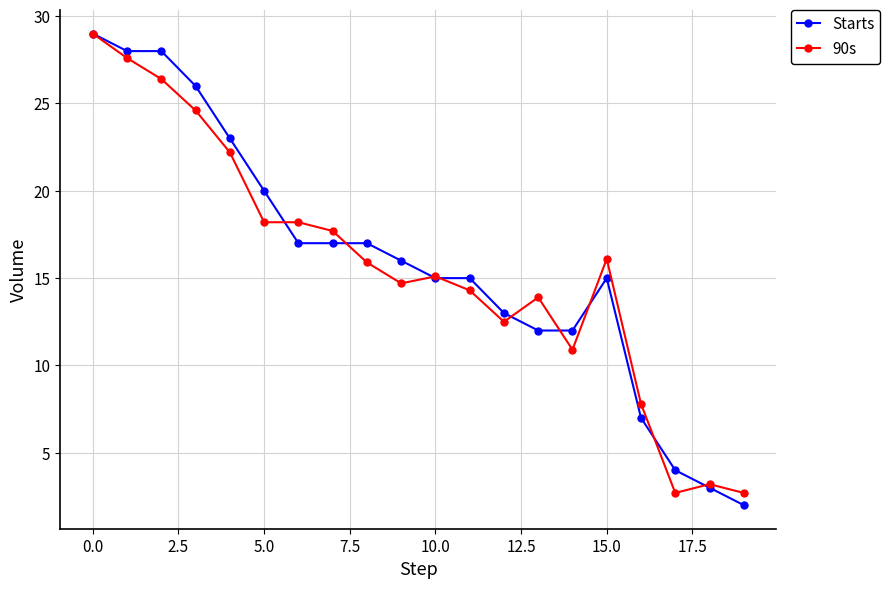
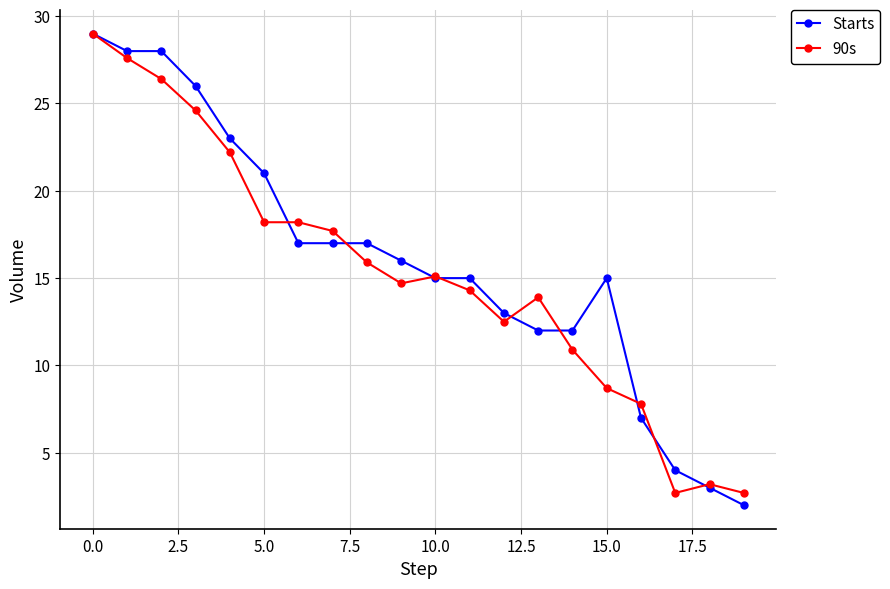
Starts, 5.0: 20 -> 21
90s, 15.0: 16.1 -> 8.7
